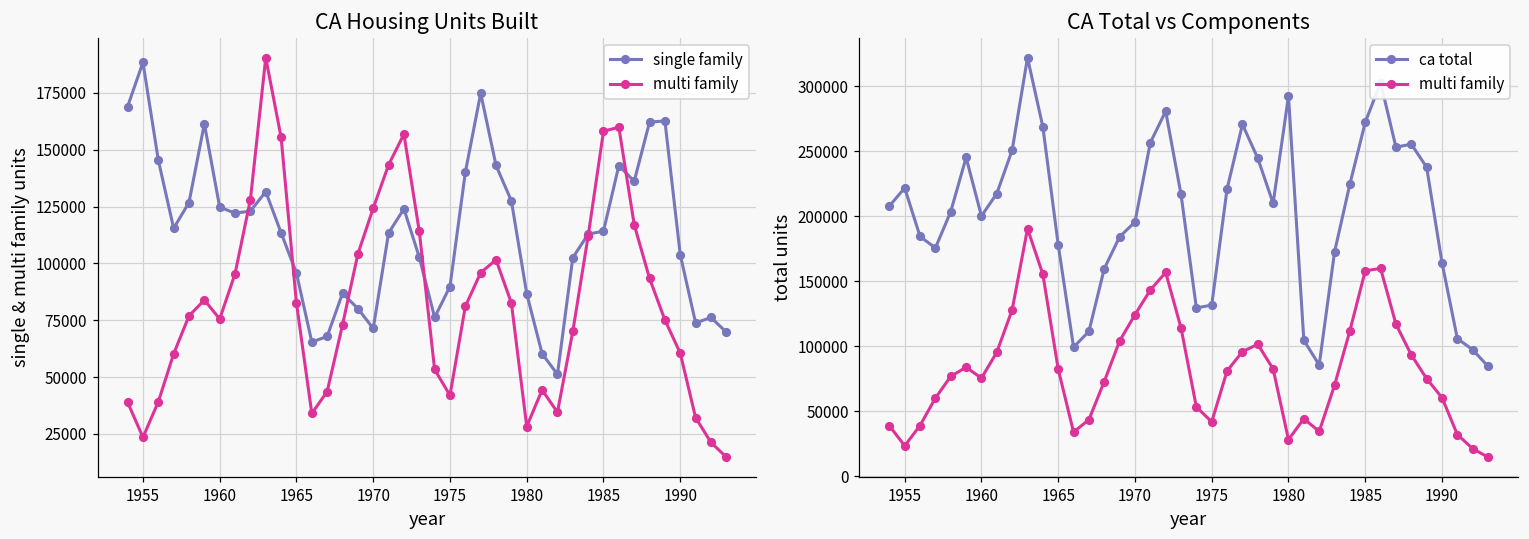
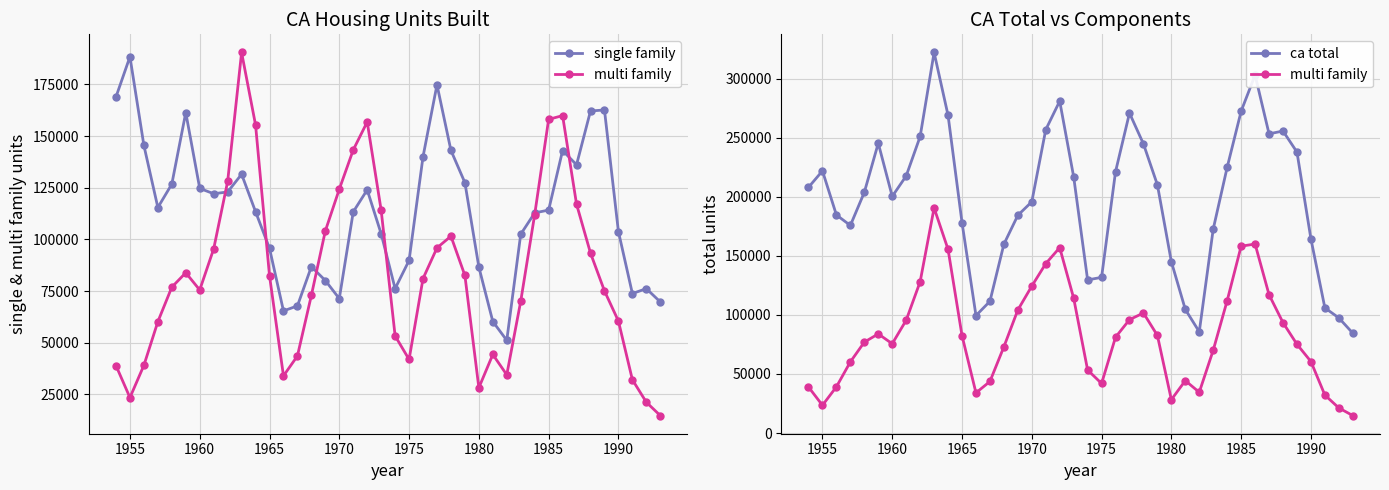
CA Total vs Components, ca total, 1980: 292000 -> 145000
